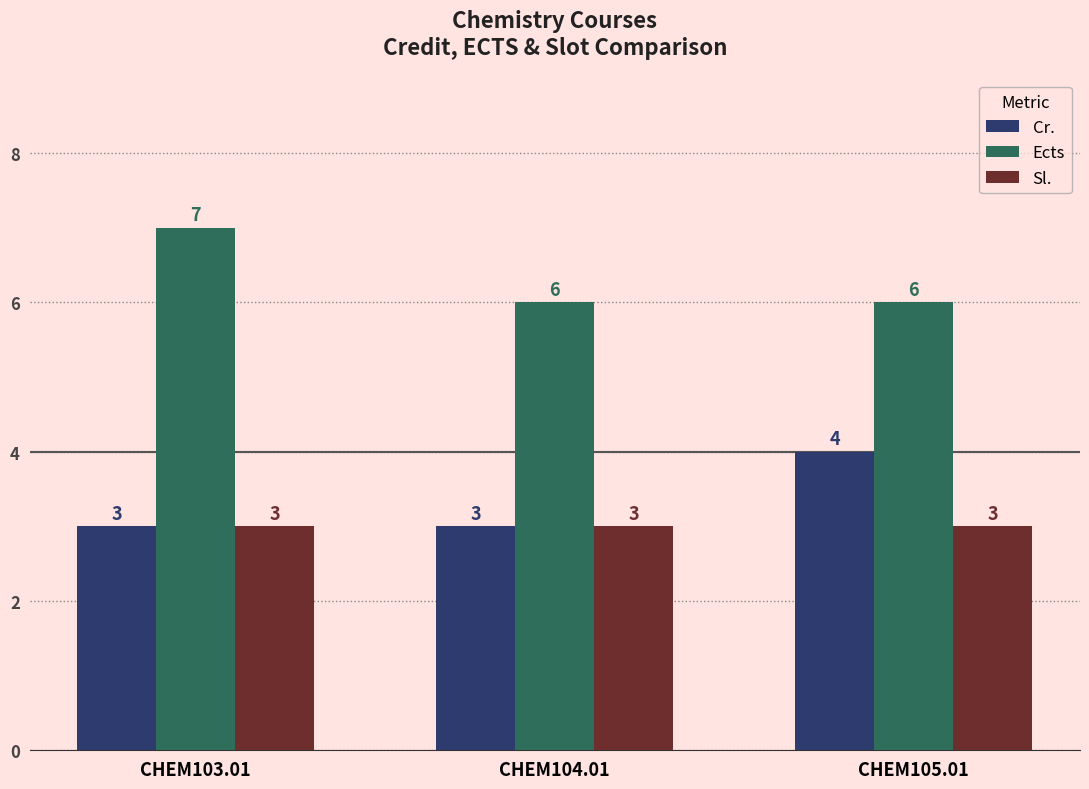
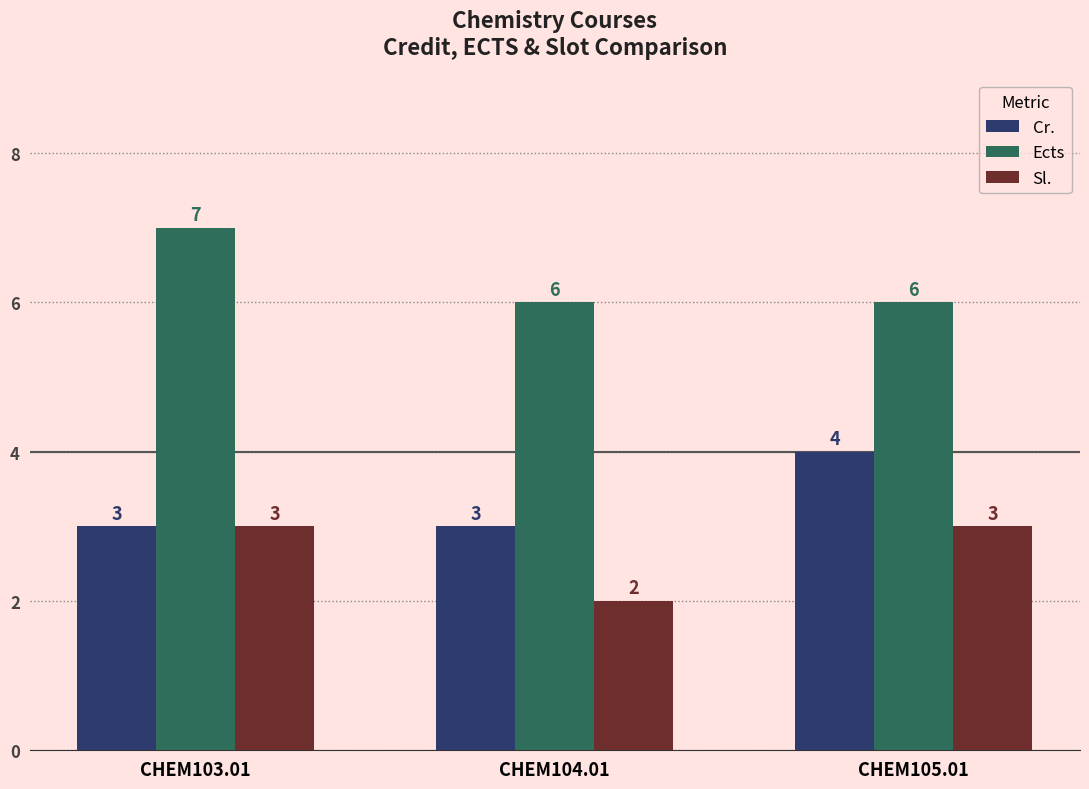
Sl., CHEM104.01: 3 -> 2
